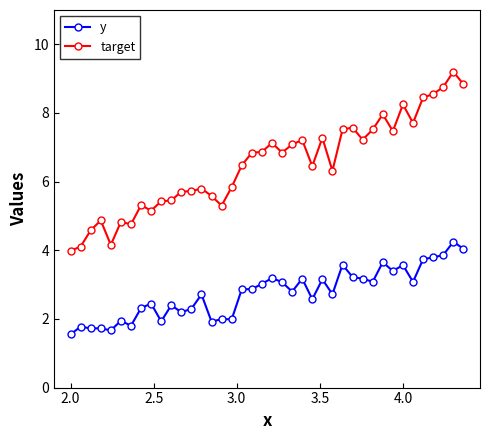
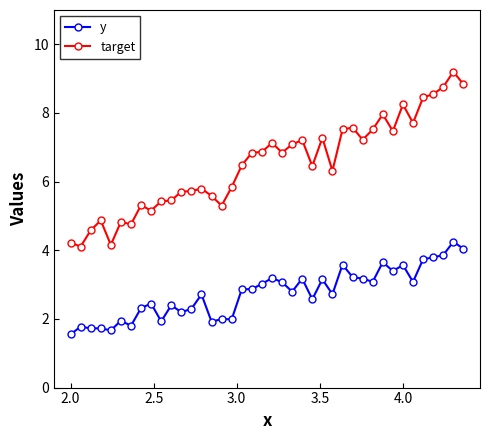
target, 2.0: 4.0 -> 4.2
